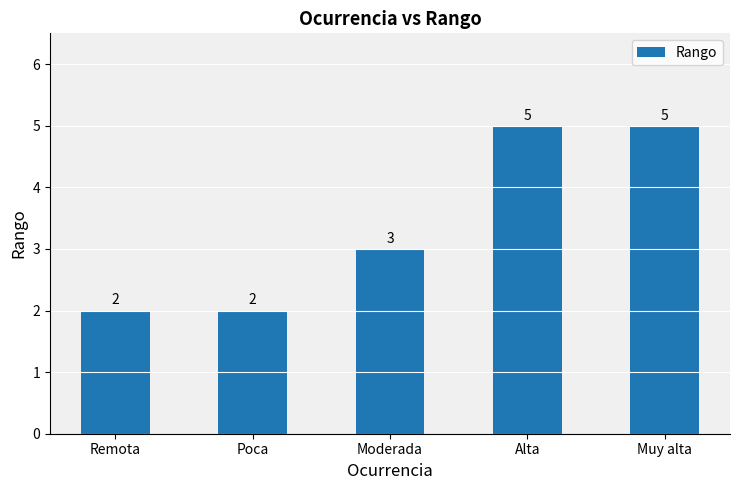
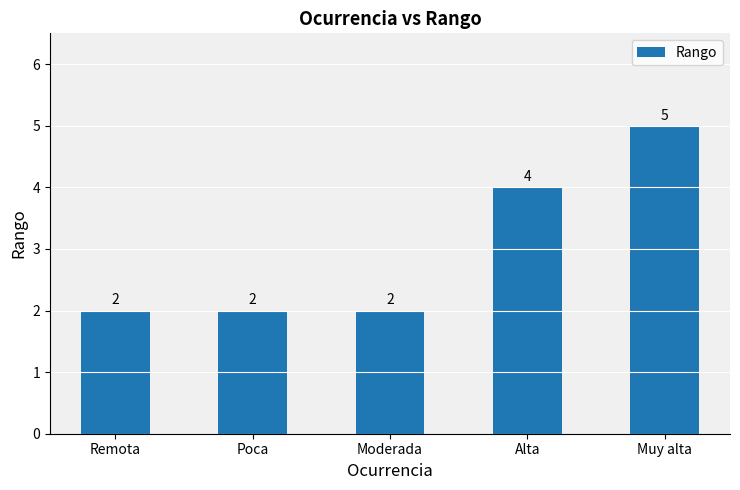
Moderada: 3 -> 2
Alta: 5 -> 4
